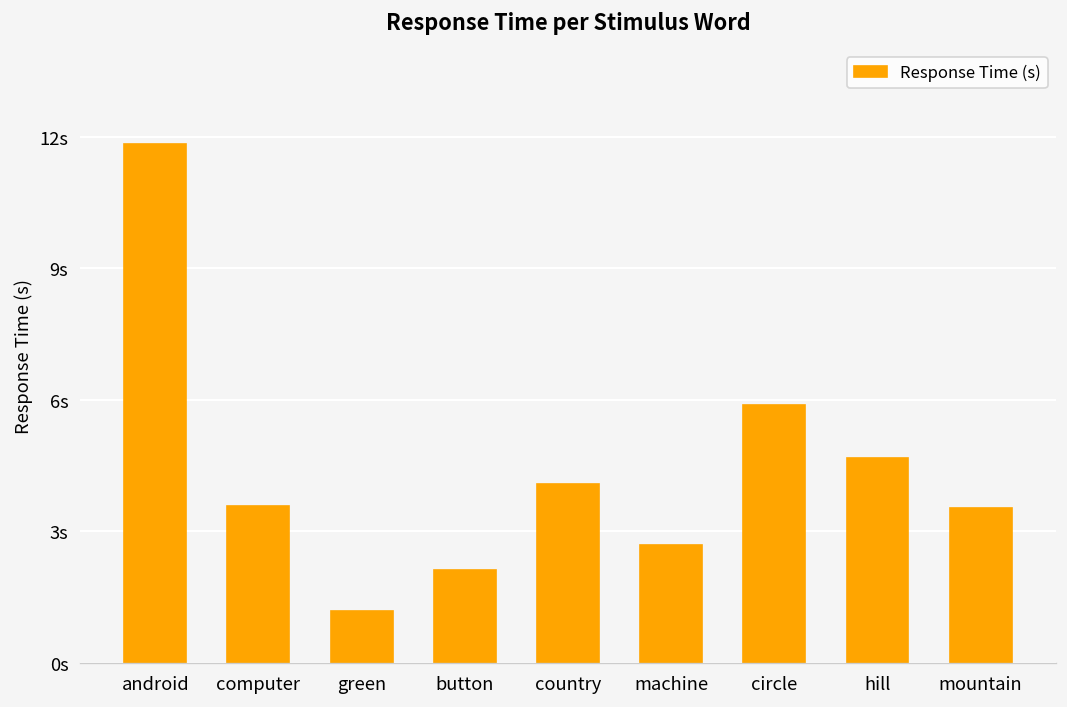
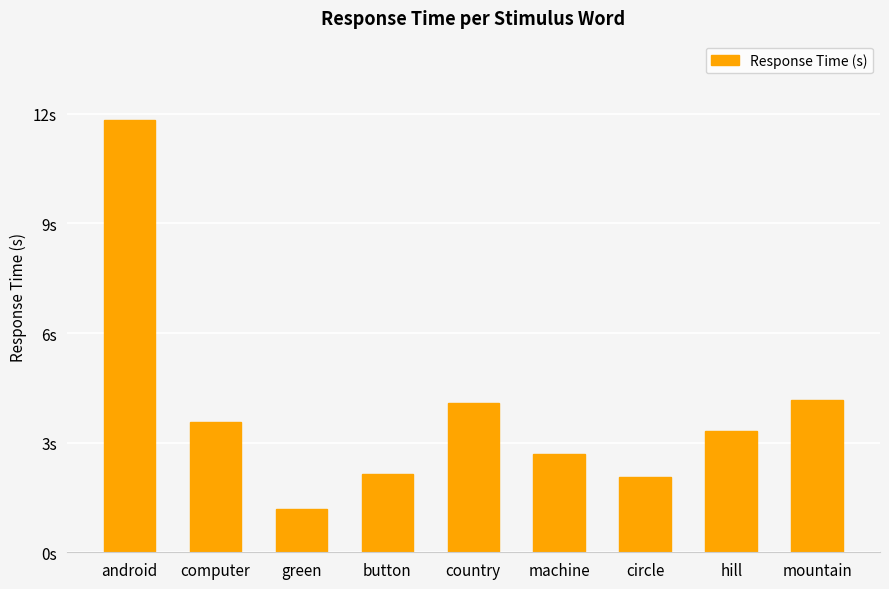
circle: 5.9s -> 2.1s
hill: 4.7s -> 3.3s
mountain: 3.5s -> 4.2s
